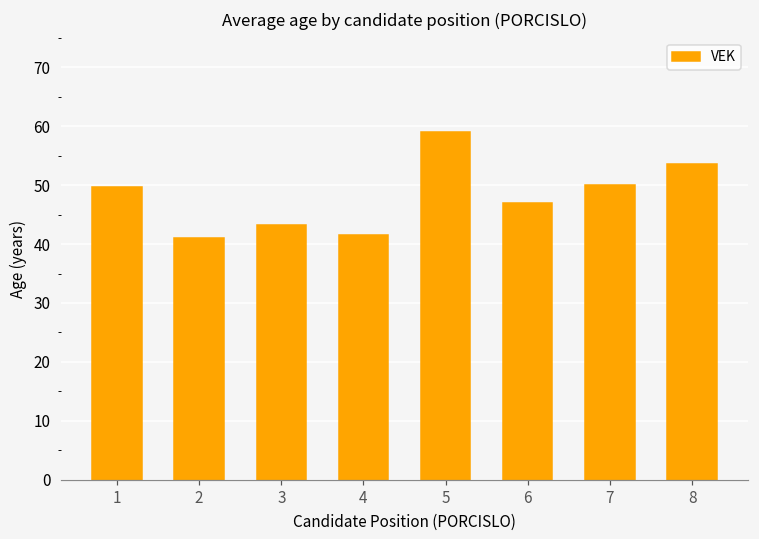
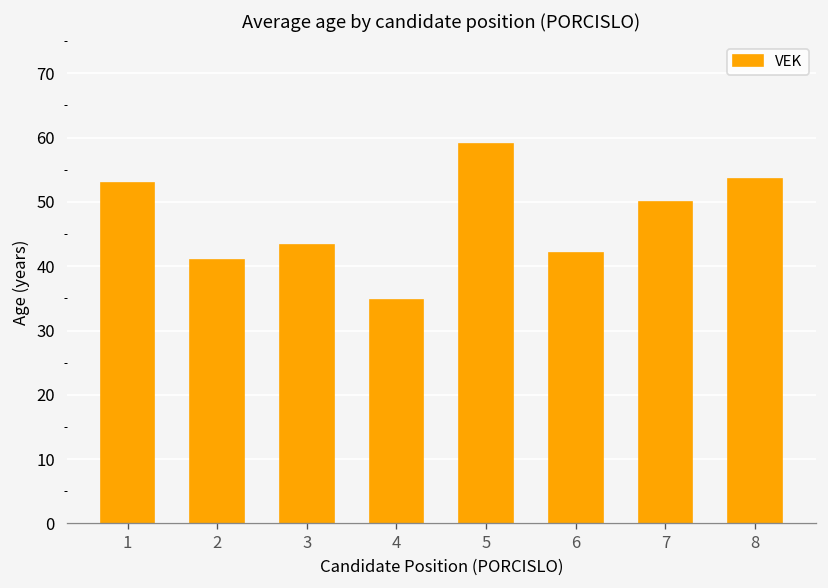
1: 50 -> 53
4: 42 -> 35
6: 47 -> 42
